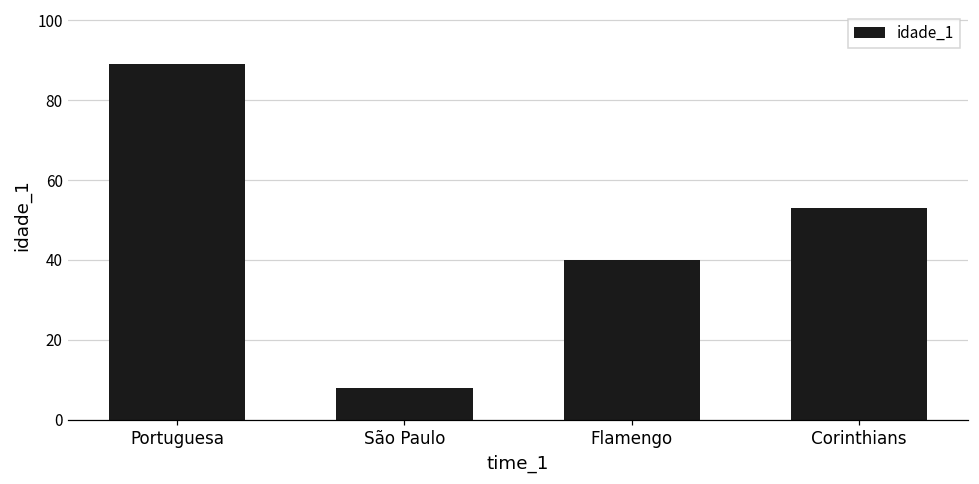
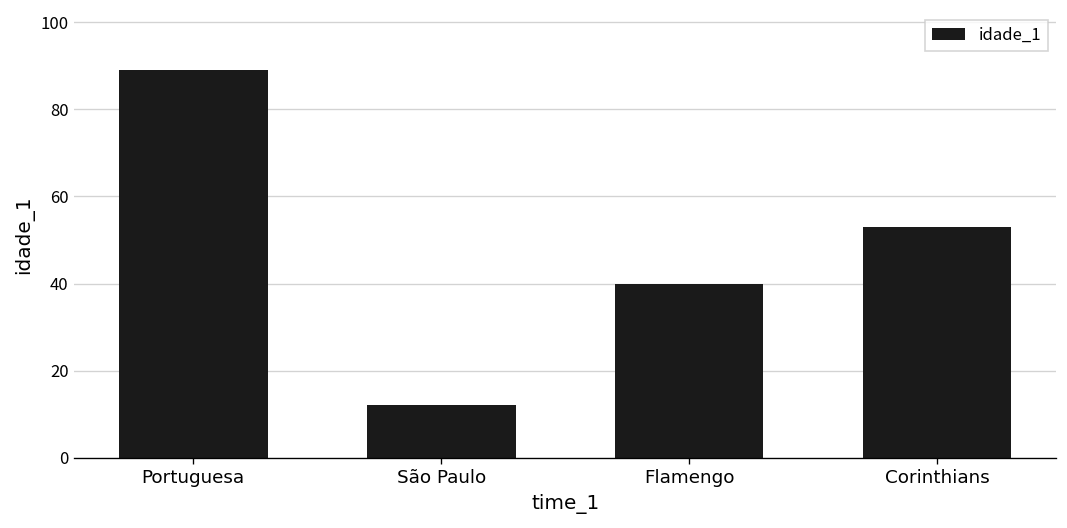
São Paulo: 8 -> 12
